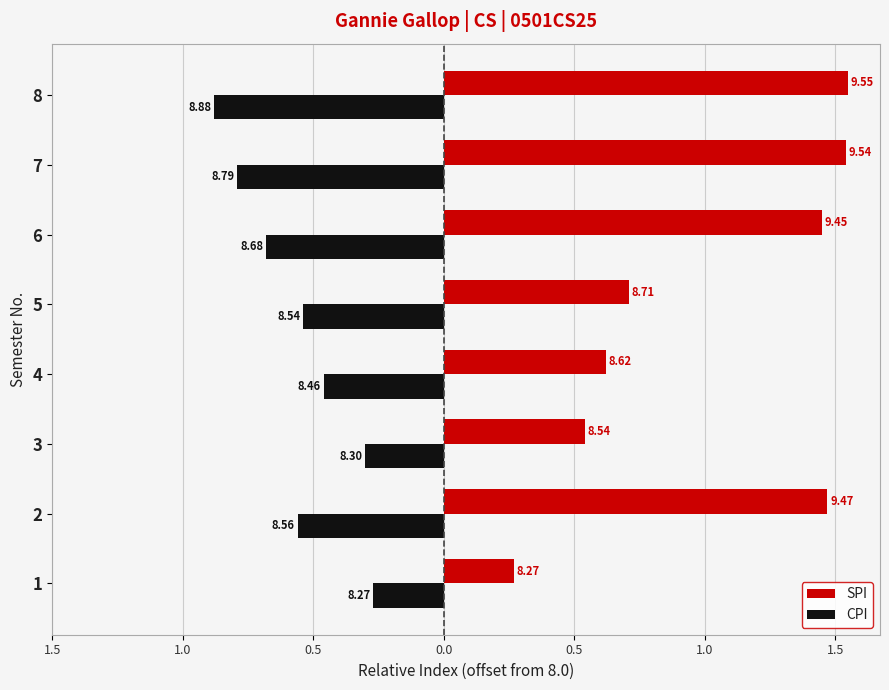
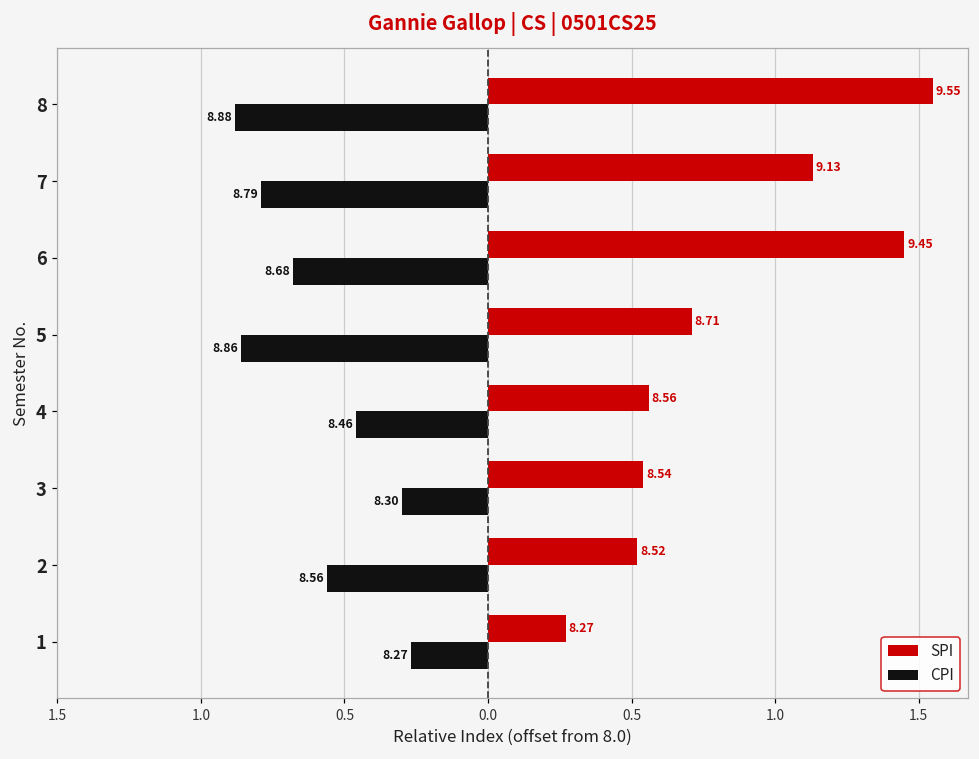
SPI, 7: 9.54 -> 9.13
CPI, 5: 8.54 -> 8.86
SPI, 4: 8.62 -> 8.56
SPI, 2: 9.47 -> 8.52
